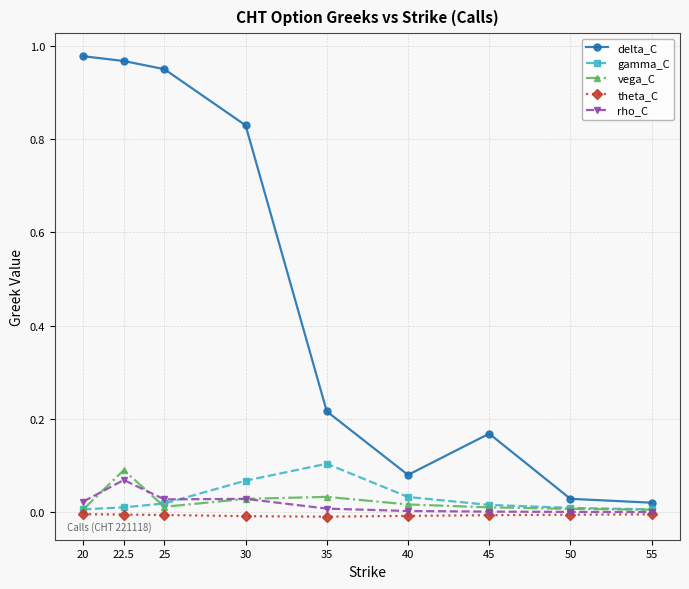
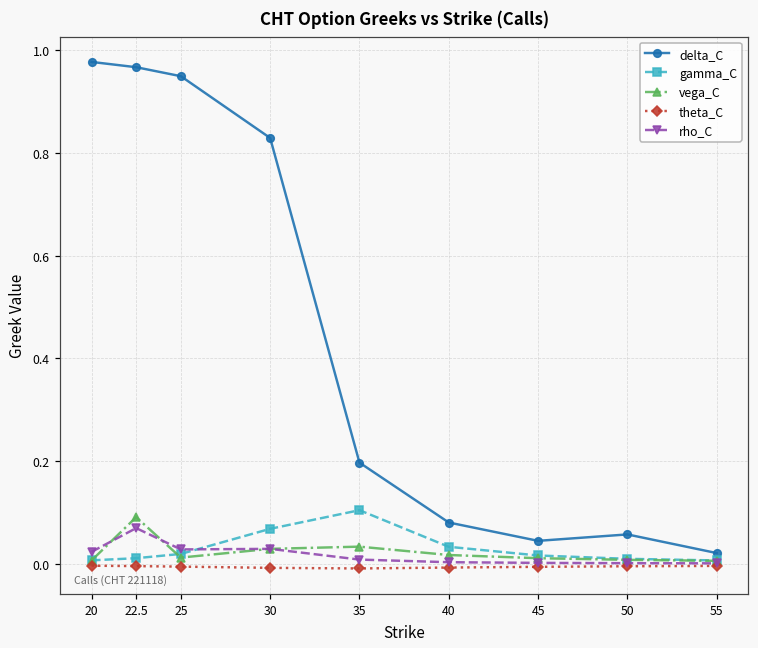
delta_C, 35: 0.22 -> 0.20
delta_C, 45: 0.17 -> 0.04
delta_C, 50: 0.03 -> 0.06
